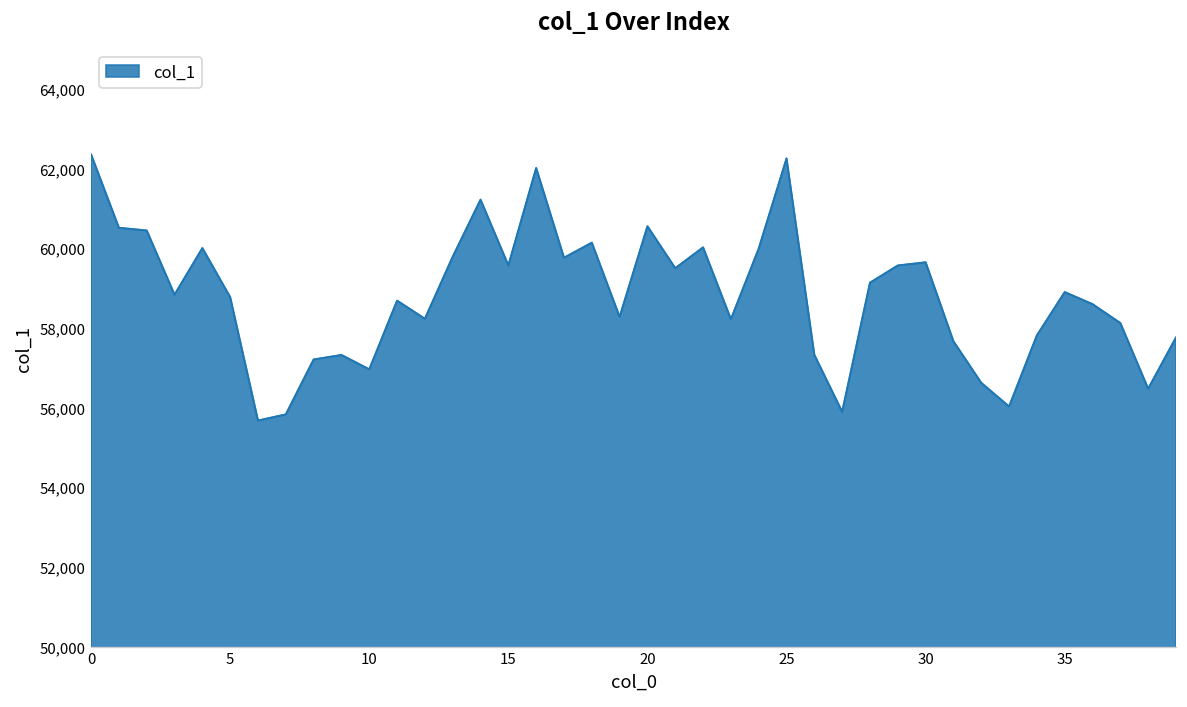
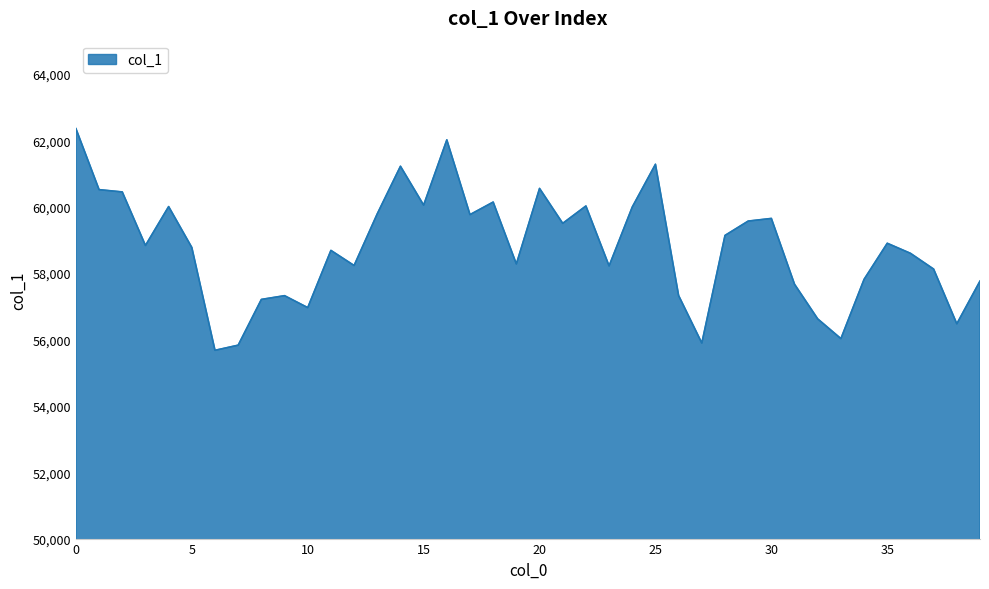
15: 59,600 -> 60,000
25: 62,300 -> 61,300
